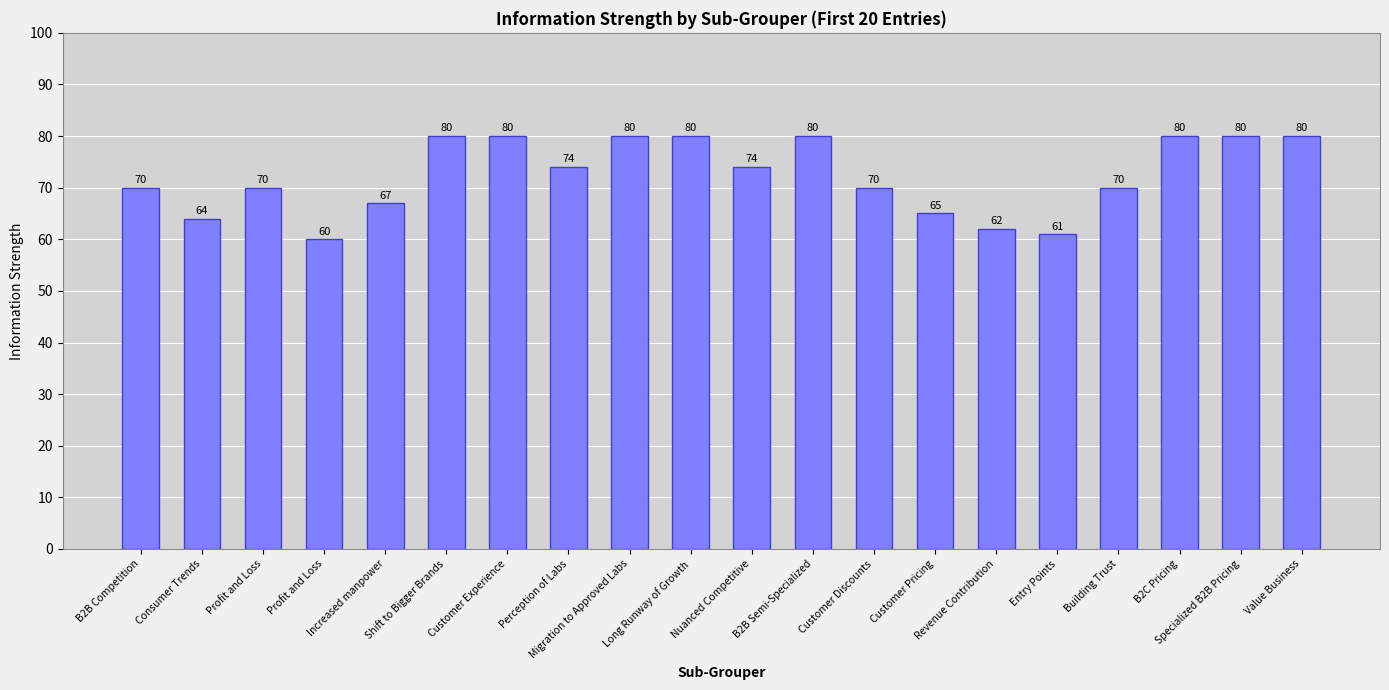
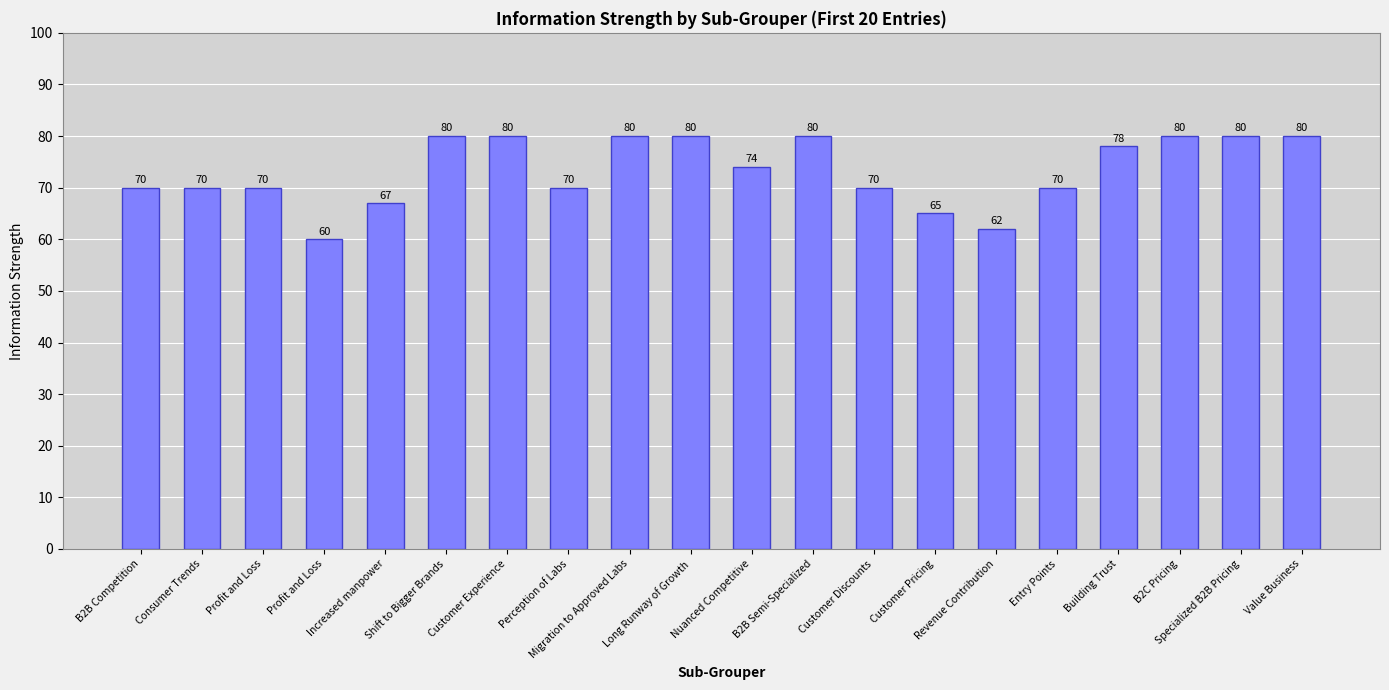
Consumer Trends: 64 -> 70
Perception of Labs: 74 -> 70
Entry Points: 61 -> 70
Building Trust: 70 -> 78
